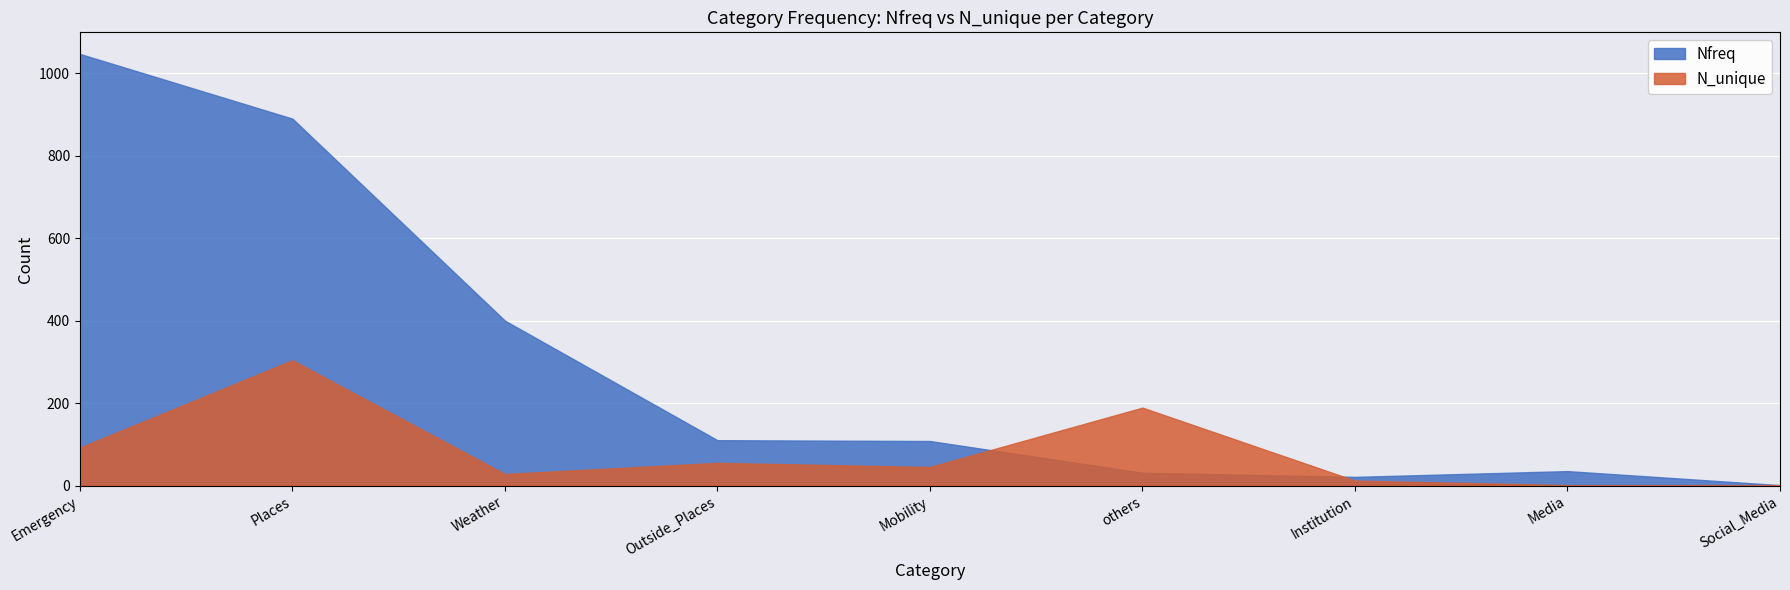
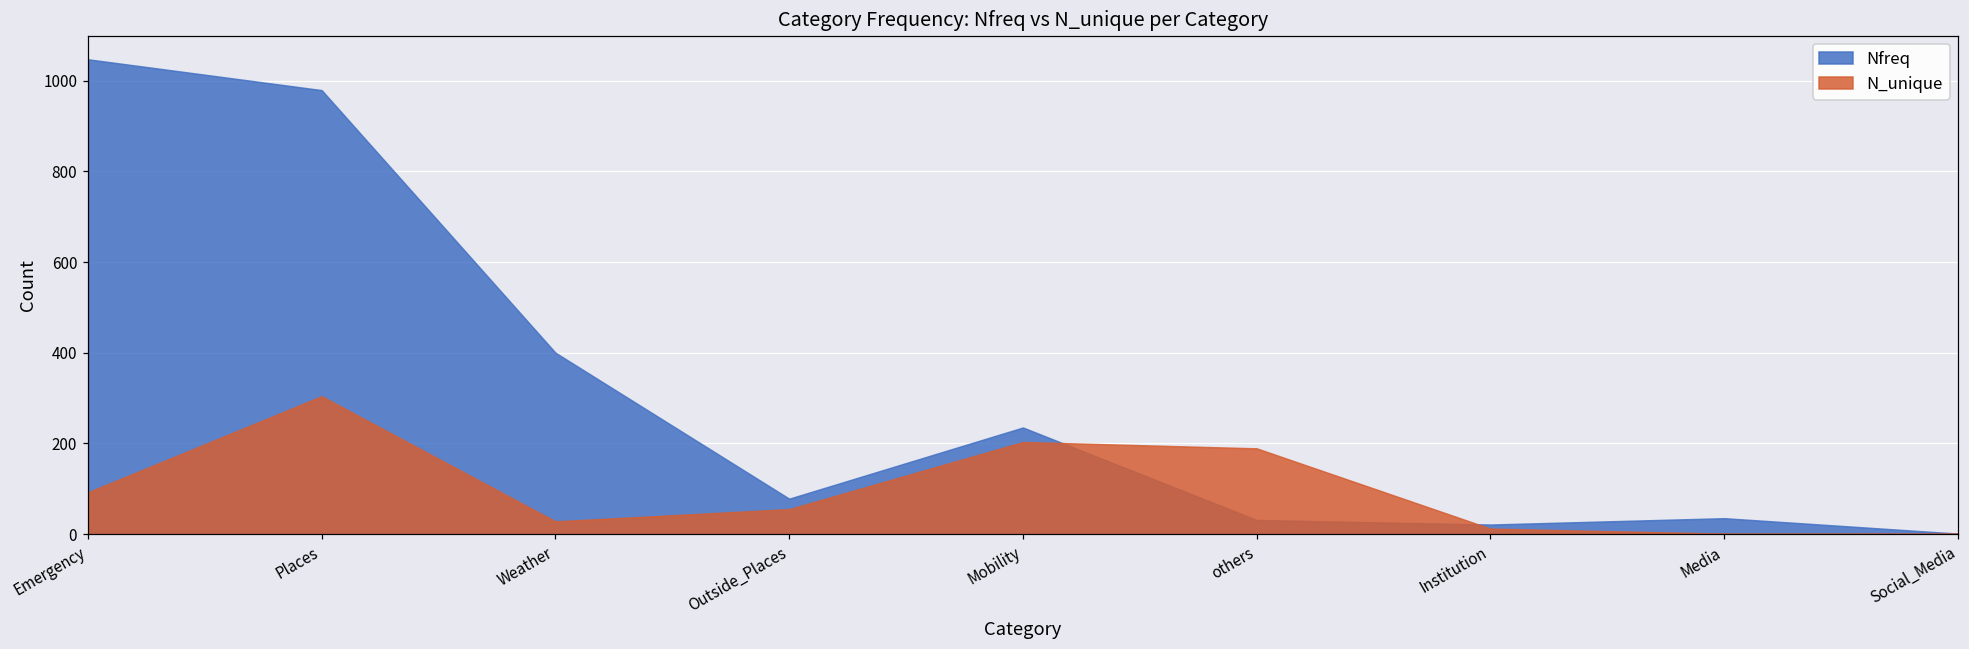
Nfreq, Places: 890 -> 980
Nfreq, Outside_Places: 110 -> 80
Nfreq, Mobility: 110 -> 240
N_unique, Mobility: 50 -> 200
